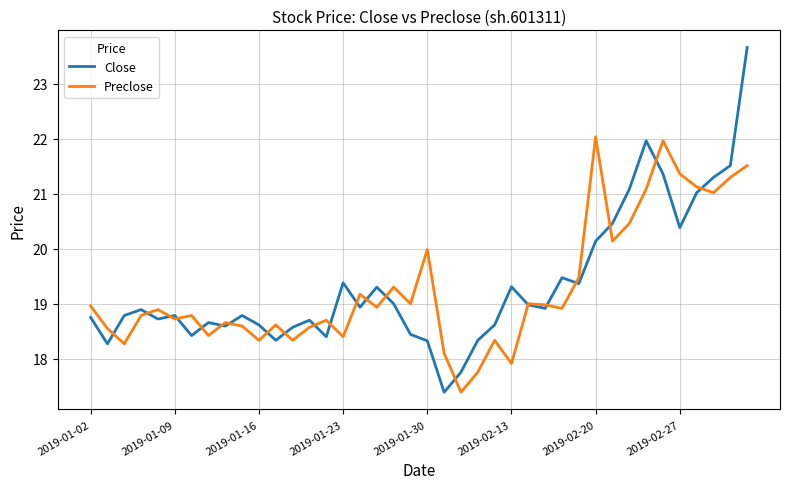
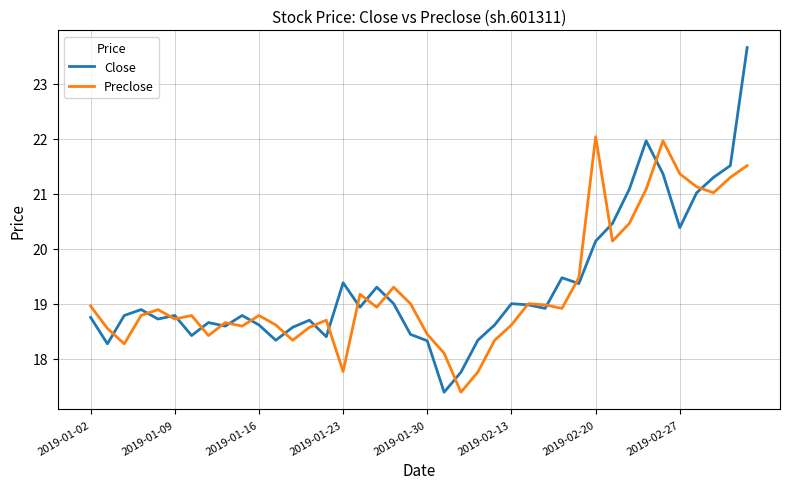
Preclose, 2019-01-16: 18.3 -> 18.8
Preclose, 2019-01-23: 18.4 -> 17.8
Preclose, 2019-01-30: 20.0 -> 18.4
Close, 2019-02-13: 19.3 -> 19.0
Preclose, 2019-02-13: 17.9 -> 18.6
